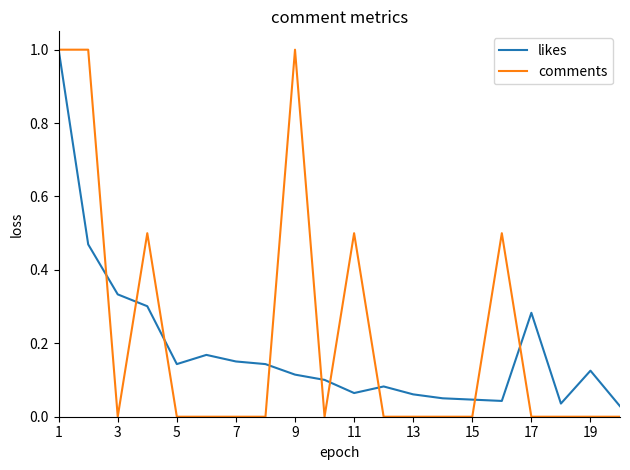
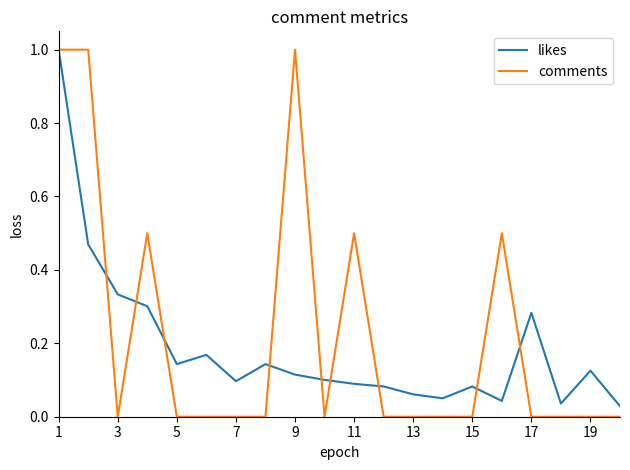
likes, 7: 0.15 -> 0.10
likes, 11: 0.06 -> 0.09
likes, 15: 0.05 -> 0.08
